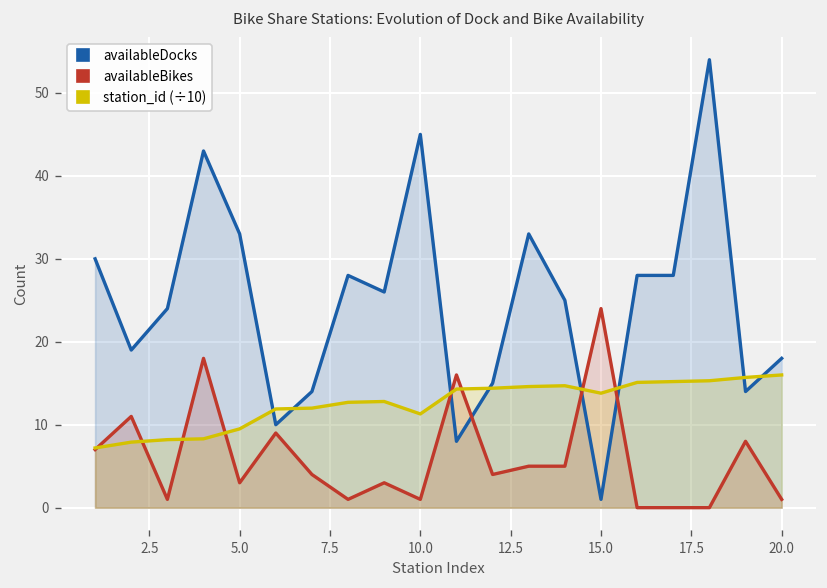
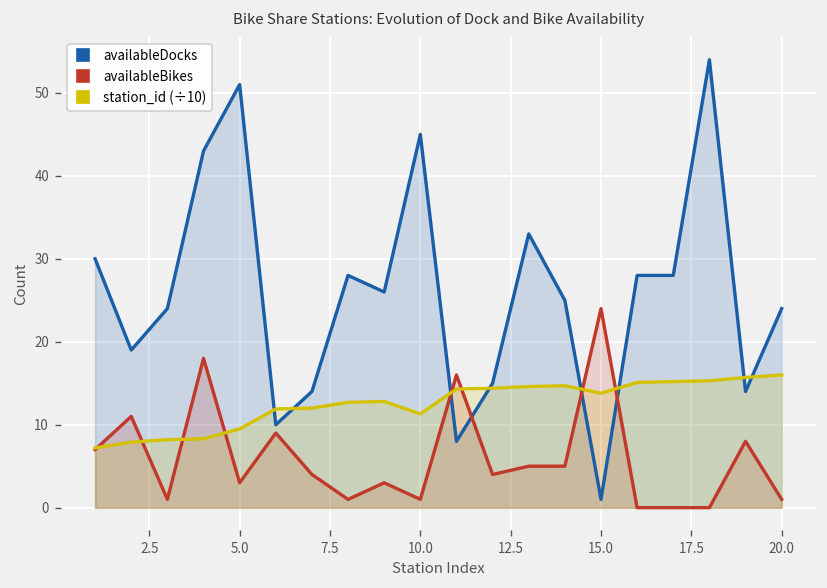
availableDocks, 5.0: 33 -> 51
availableDocks, 20.0: 18 -> 24
